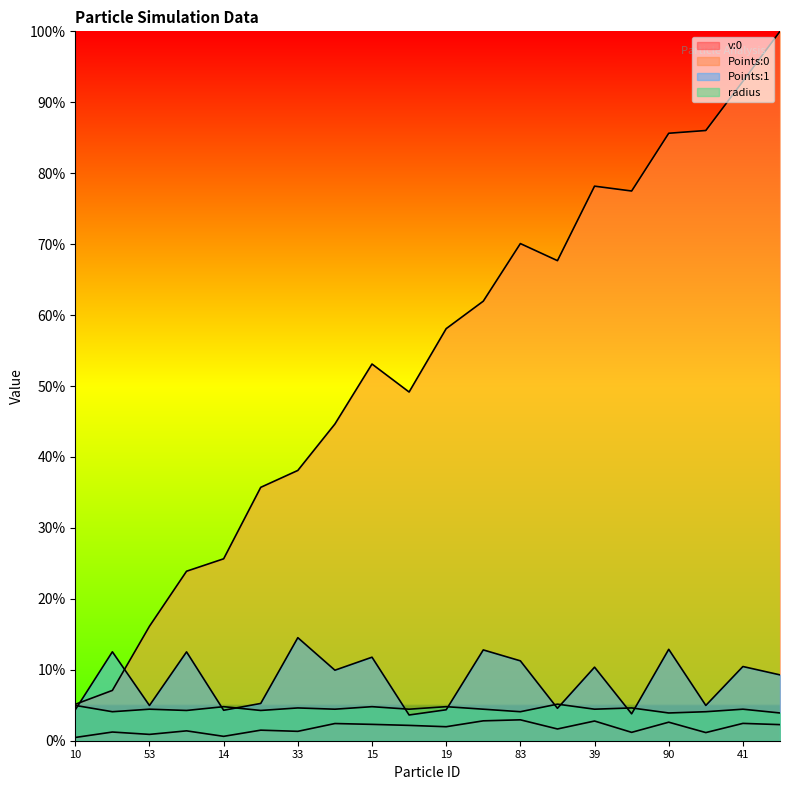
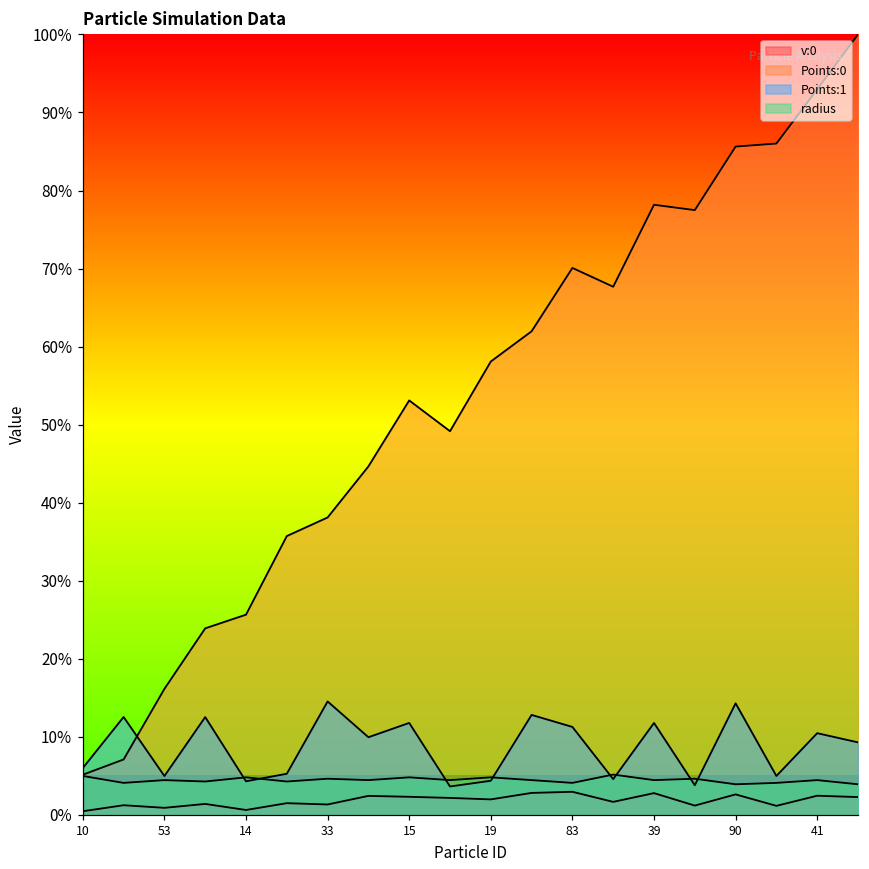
Points:1, 10: 4% -> 6%
Points:1, 39: 10% -> 12%
Points:1, 90: 13% -> 14%
